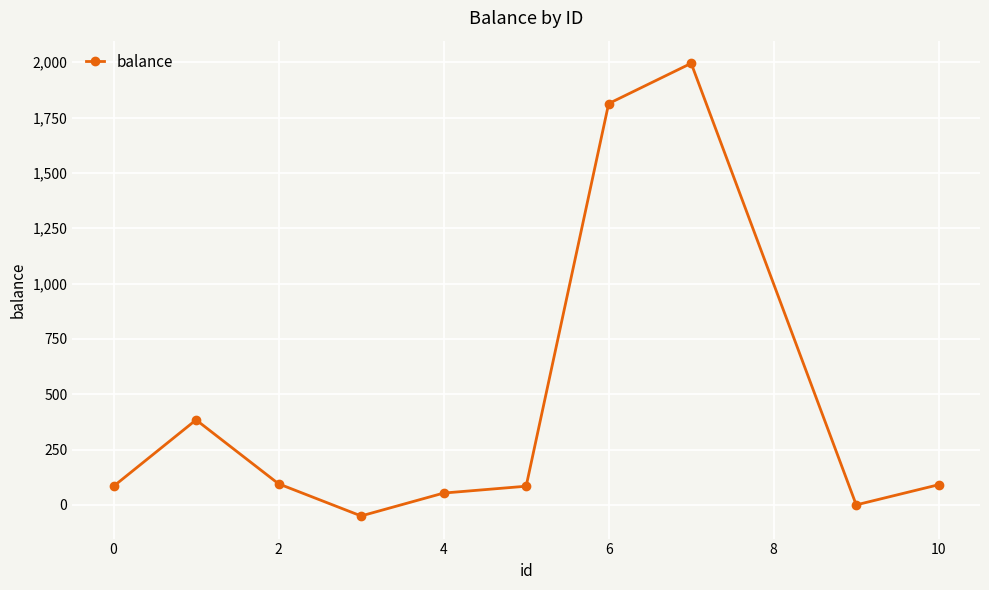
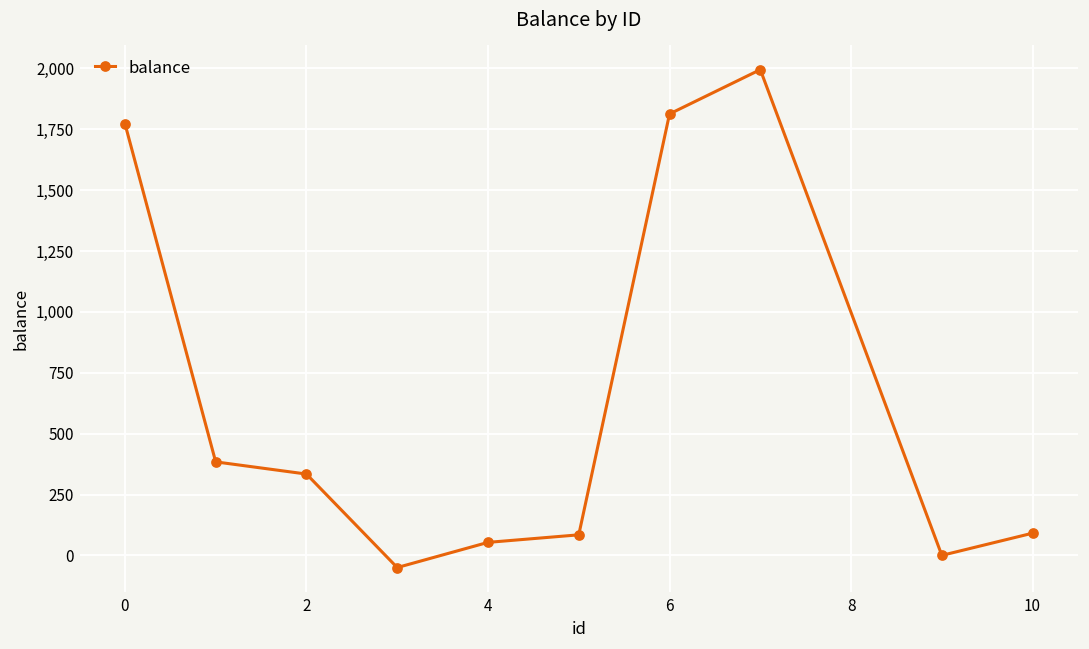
0: 80 -> 1,770
2: 100 -> 330
